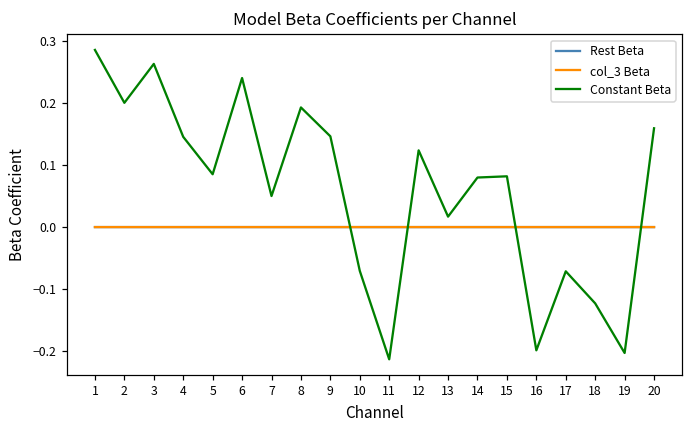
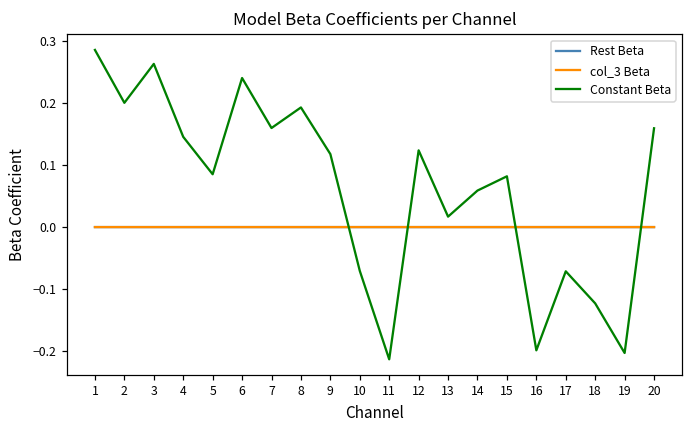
Constant Beta, 7: 0.05 -> 0.16
Constant Beta, 9: 0.15 -> 0.12
Constant Beta, 14: 0.08 -> 0.06
